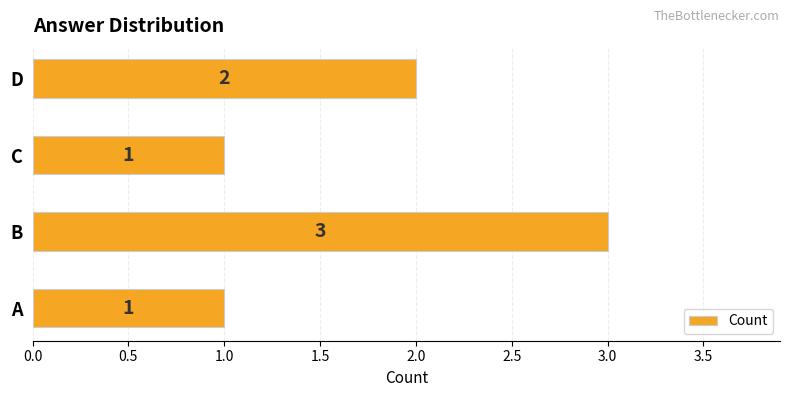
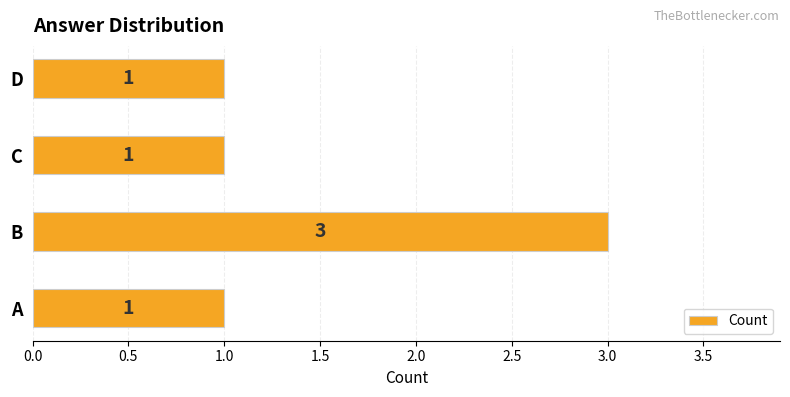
D: 2 -> 1
